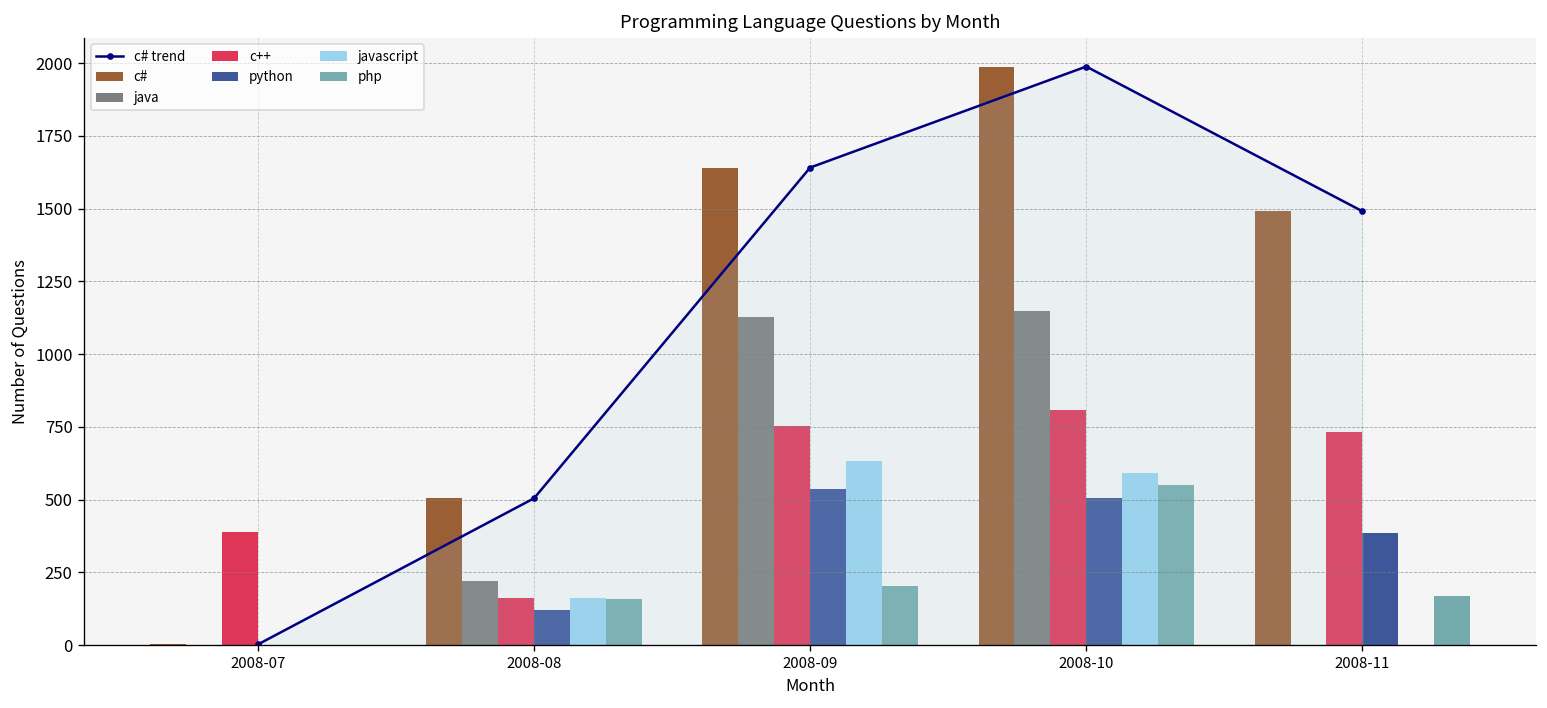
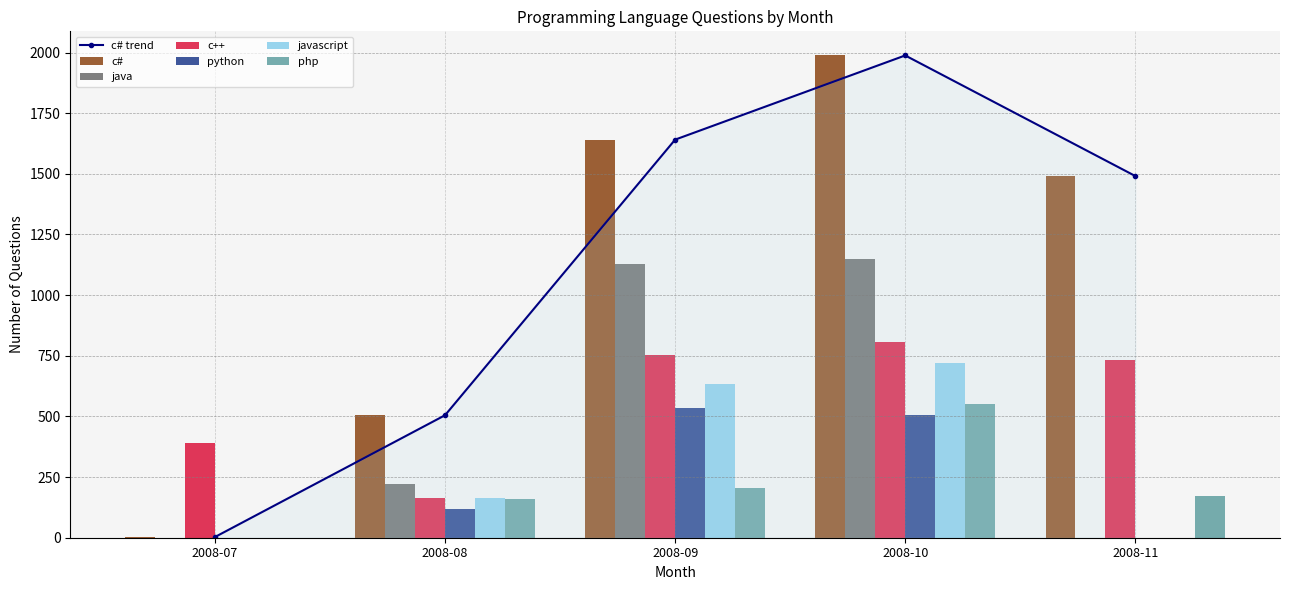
javascript, 2008-10: 590 -> 720
python, 2008-11: 390 -> 0
